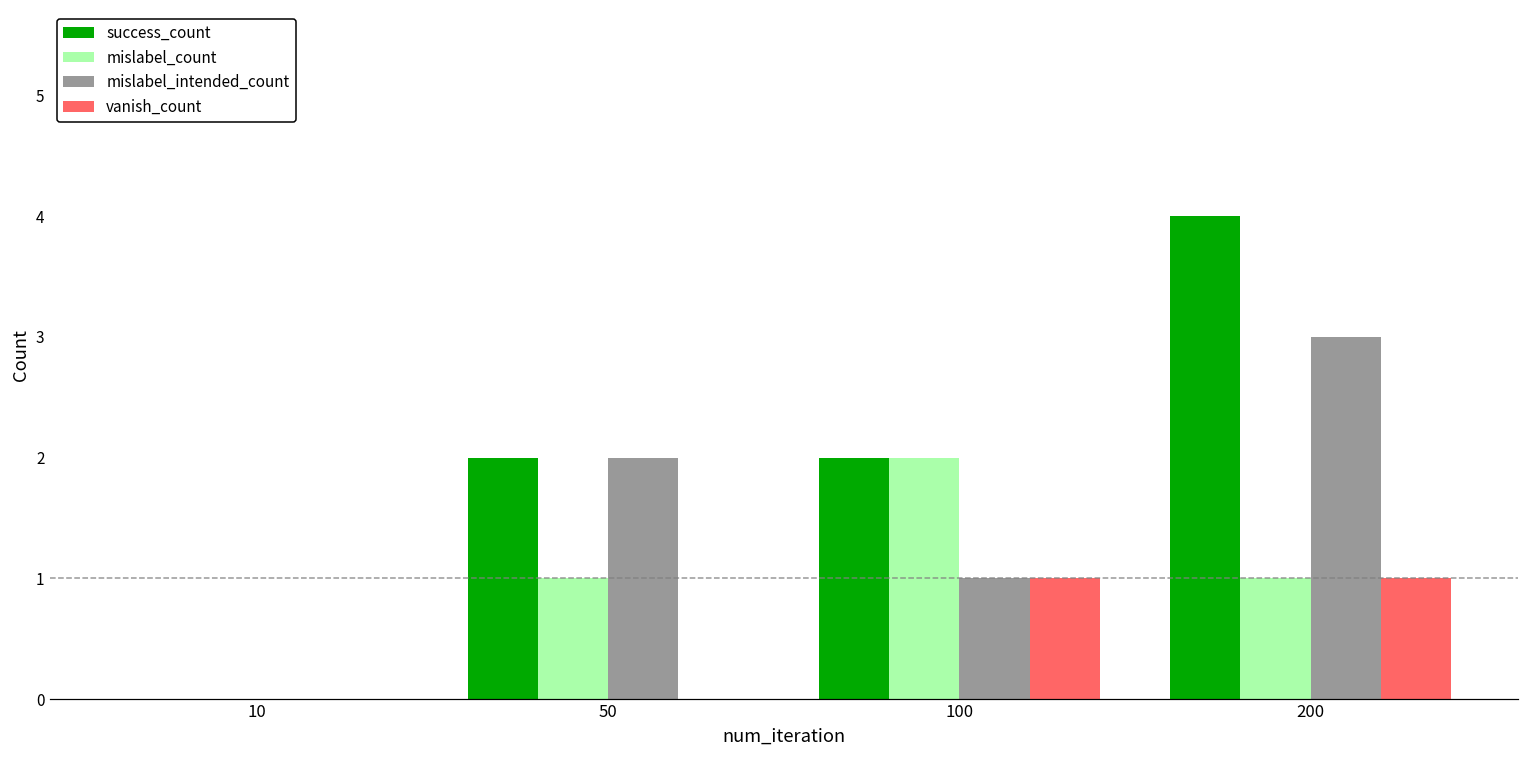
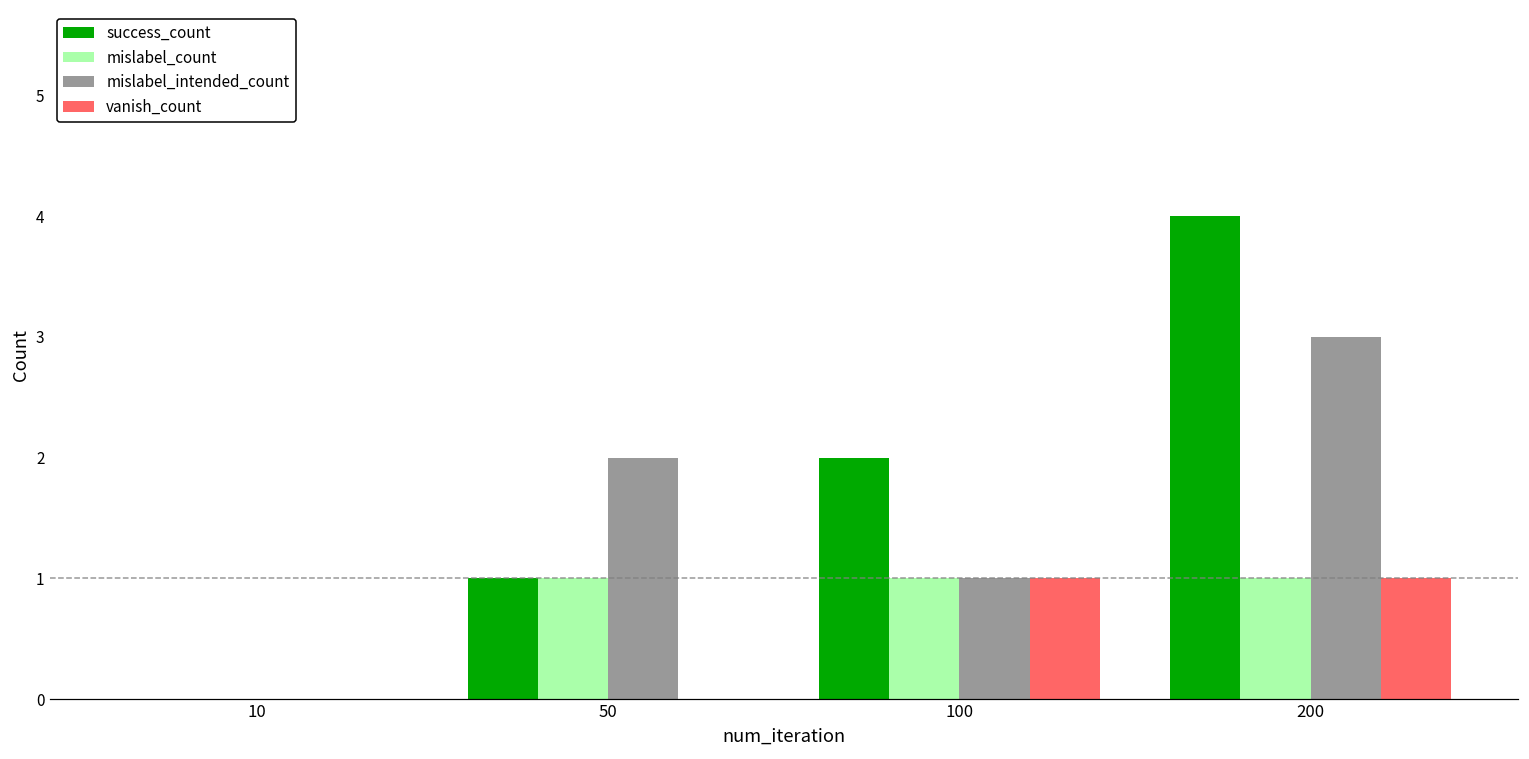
success_count, 50: 2 -> 1
mislabel_count, 100: 2 -> 1
